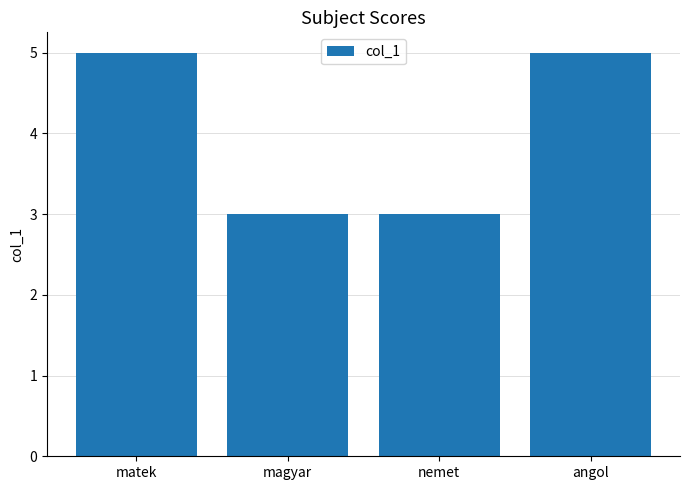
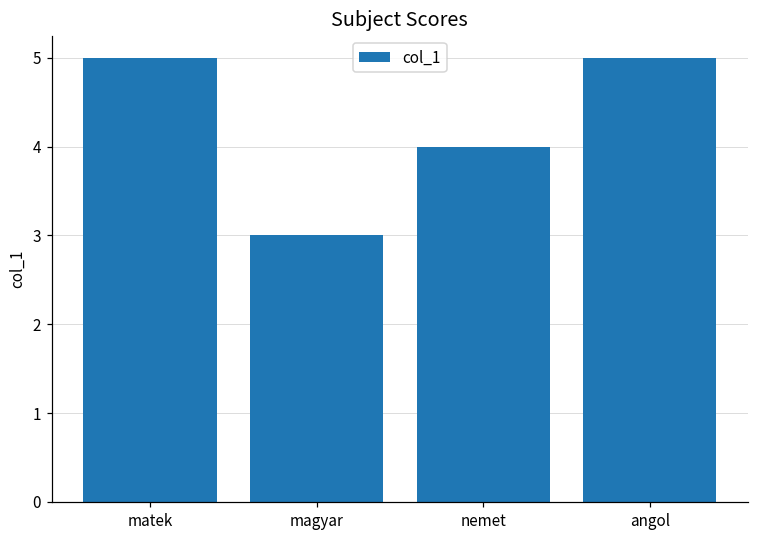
nemet: 3 -> 4
